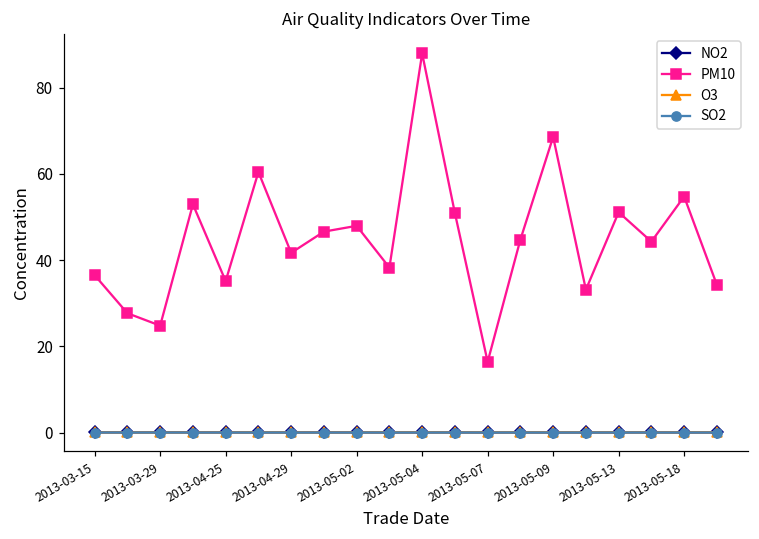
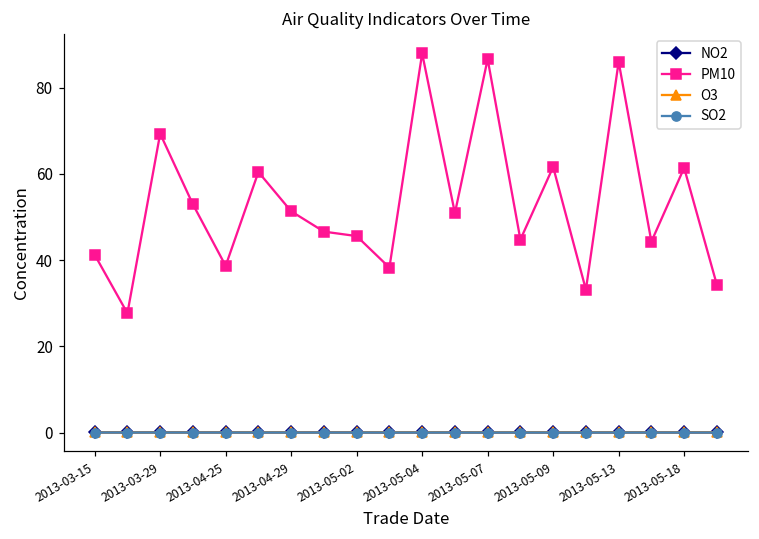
PM10, 2013-03-15: 37 -> 41
PM10, 2013-03-29: 25 -> 69
PM10, 2013-04-25: 35 -> 39
PM10, 2013-04-29: 42 -> 51
PM10, 2013-05-02: 48 -> 46
PM10, 2013-05-07: 16 -> 87
PM10, 2013-05-09: 69 -> 62
PM10, 2013-05-13: 51 -> 86
PM10, 2013-05-18: 55 -> 61
